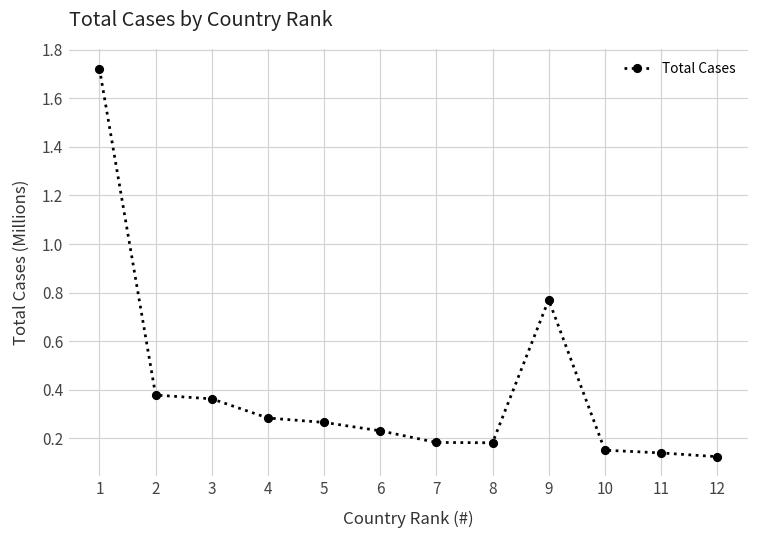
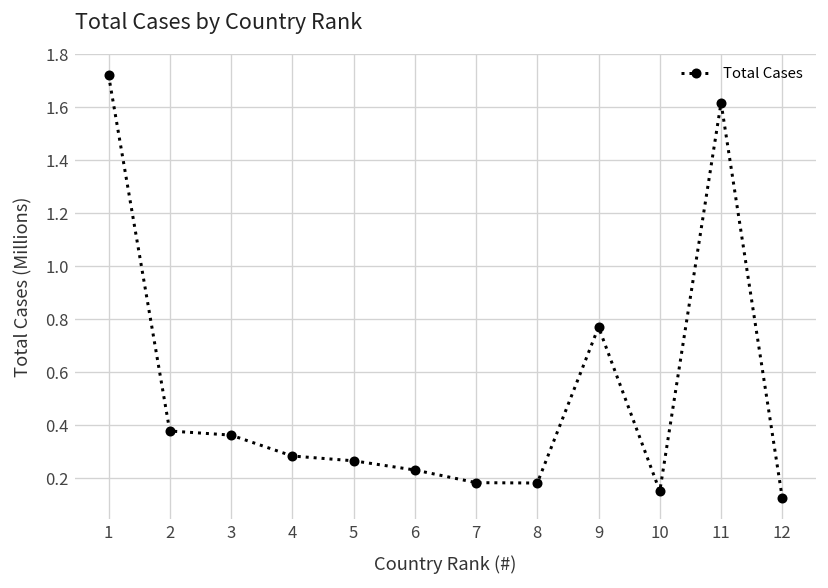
11: 0.14 -> 1.62
